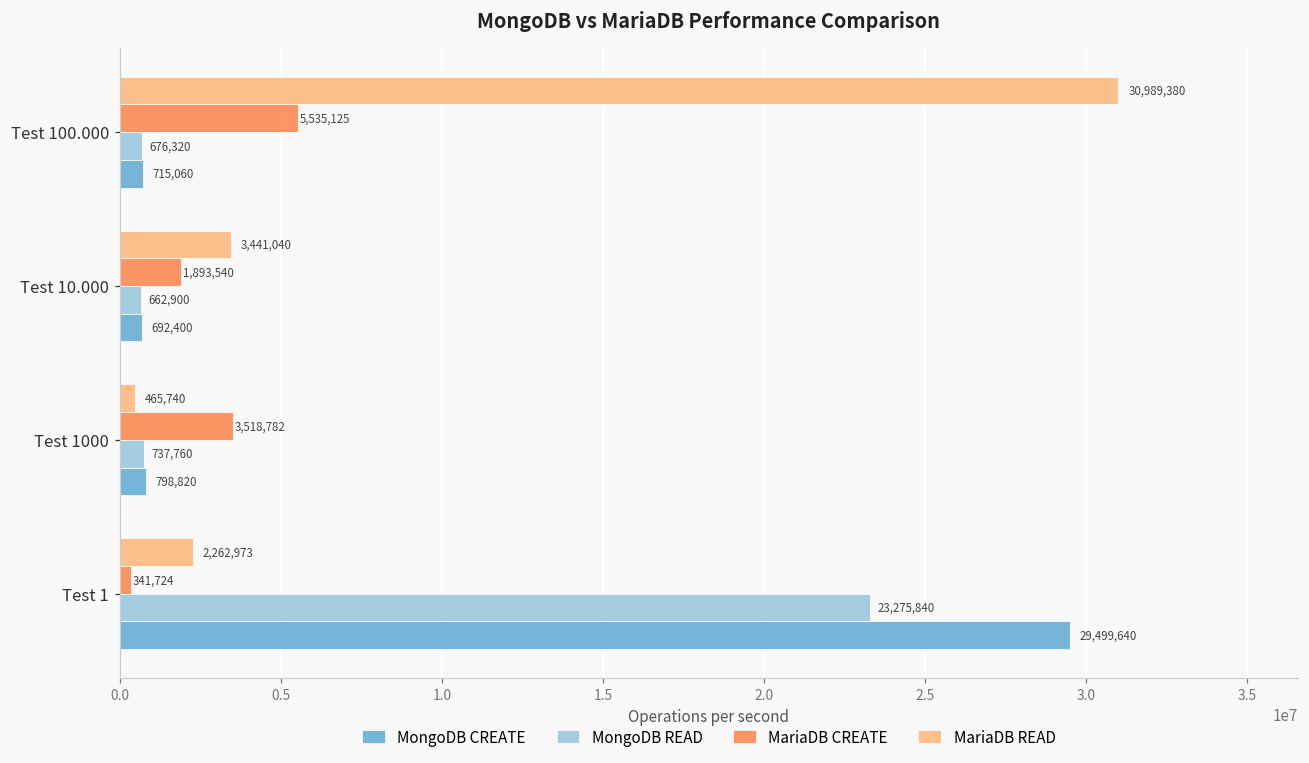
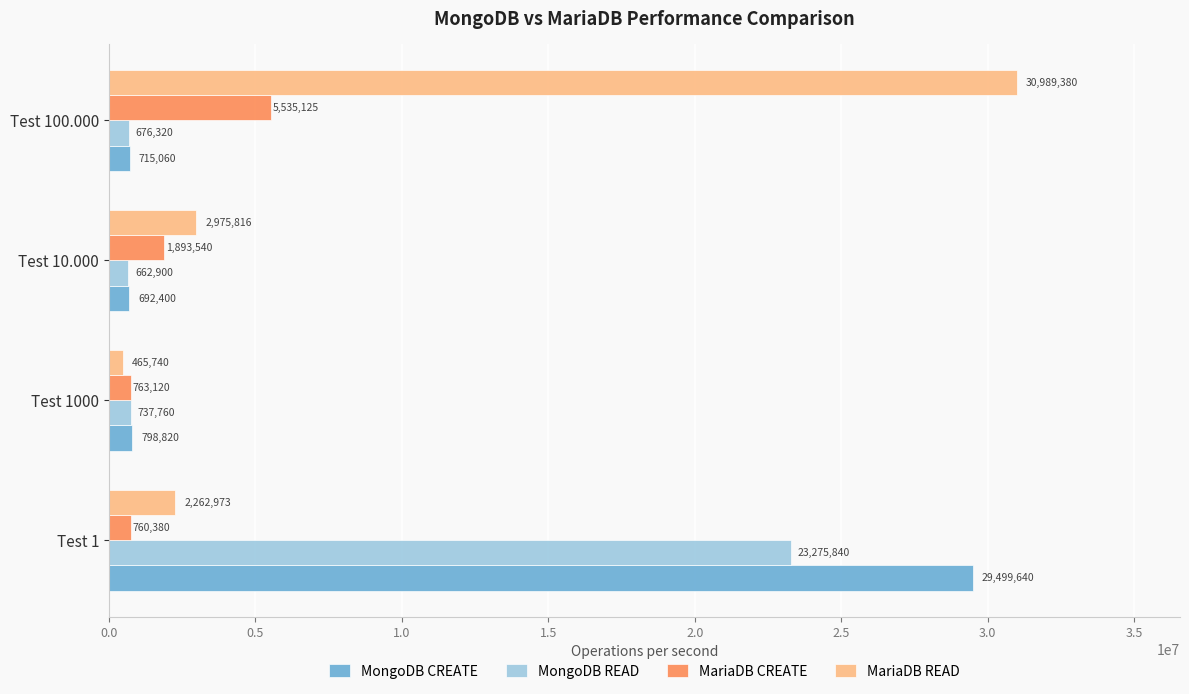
MariaDB READ, Test 10.000: 3,441,040 -> 2,975,816
MariaDB CREATE, Test 1000: 3,518,782 -> 763,120
MariaDB CREATE, Test 1: 341,724 -> 760,380
